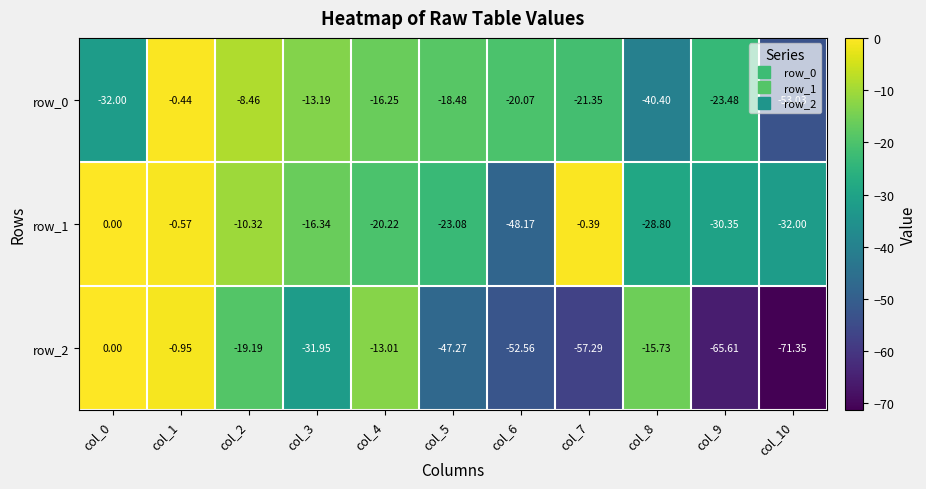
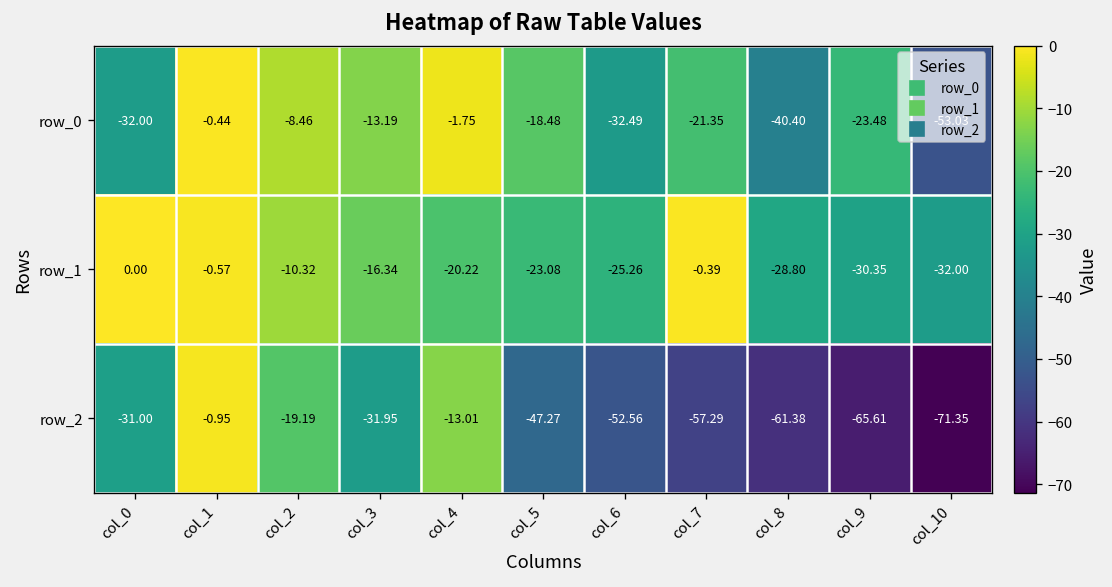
row_0, col_4: -16.25 -> -1.75
row_0, col_6: -20.07 -> -32.49
row_1, col_6: -48.17 -> -25.26
row_2, col_0: 0.00 -> -31.00
row_2, col_8: -15.73 -> -61.38
